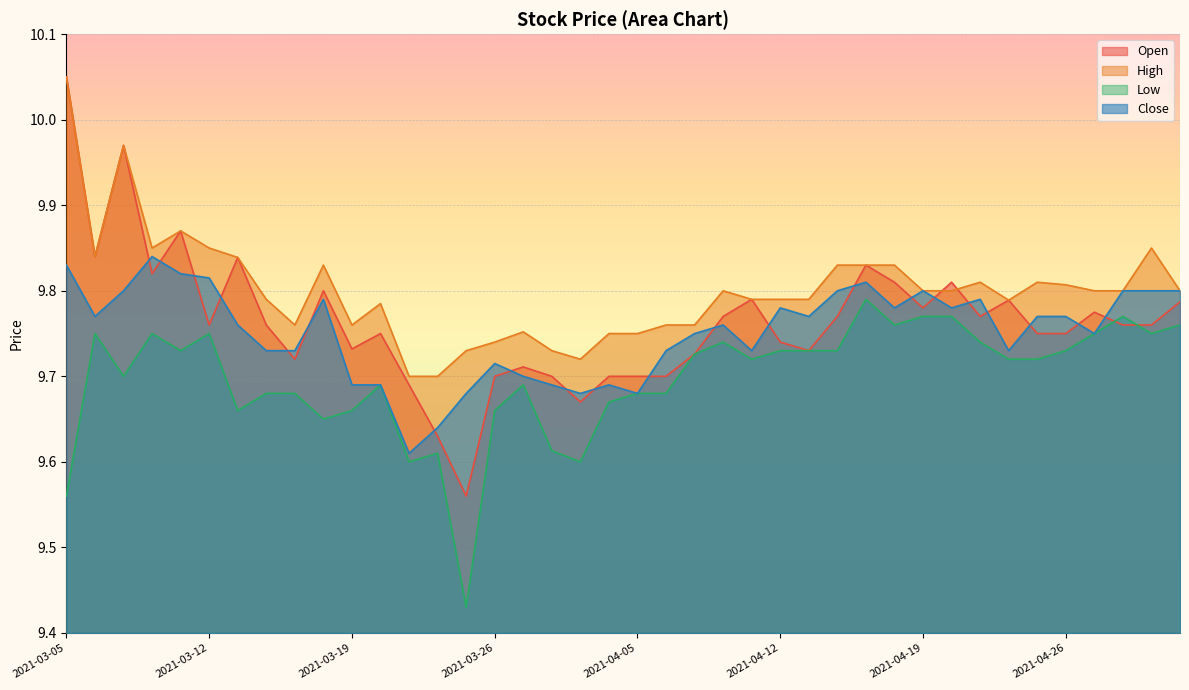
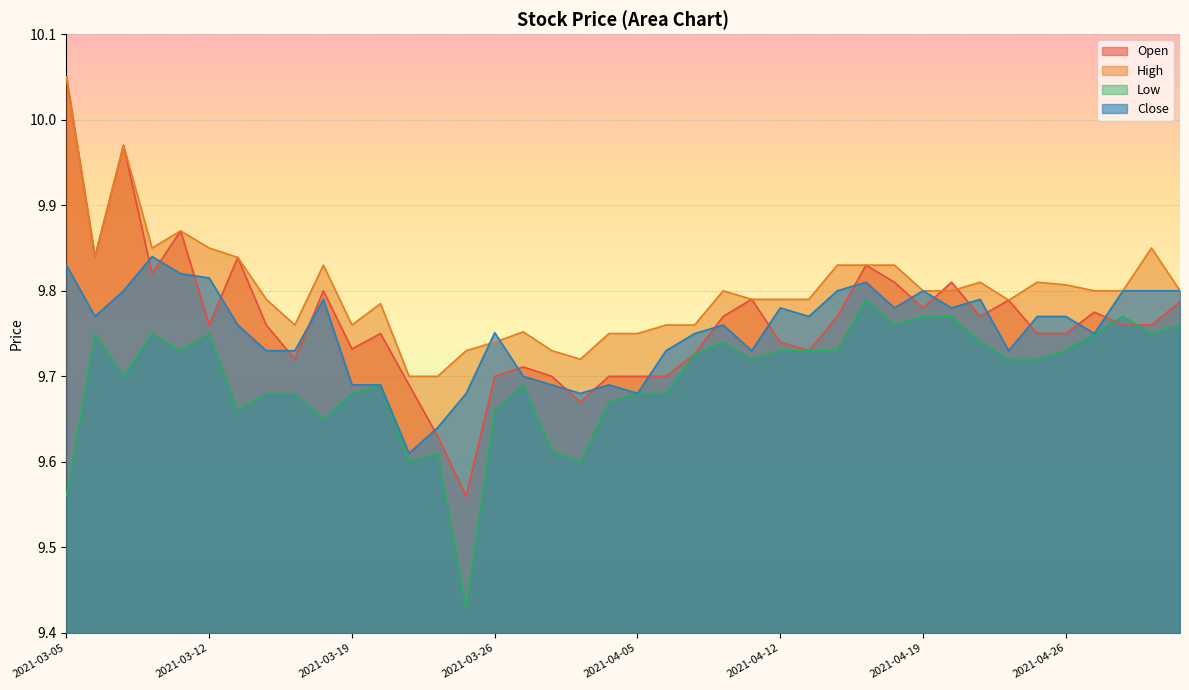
Low, 2021-03-19: 9.66 -> 9.68
Close, 2021-03-26: 9.72 -> 9.75
